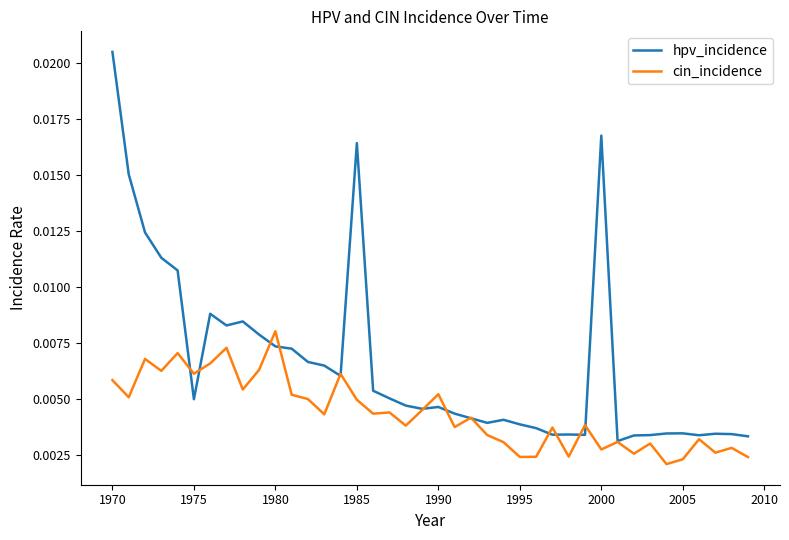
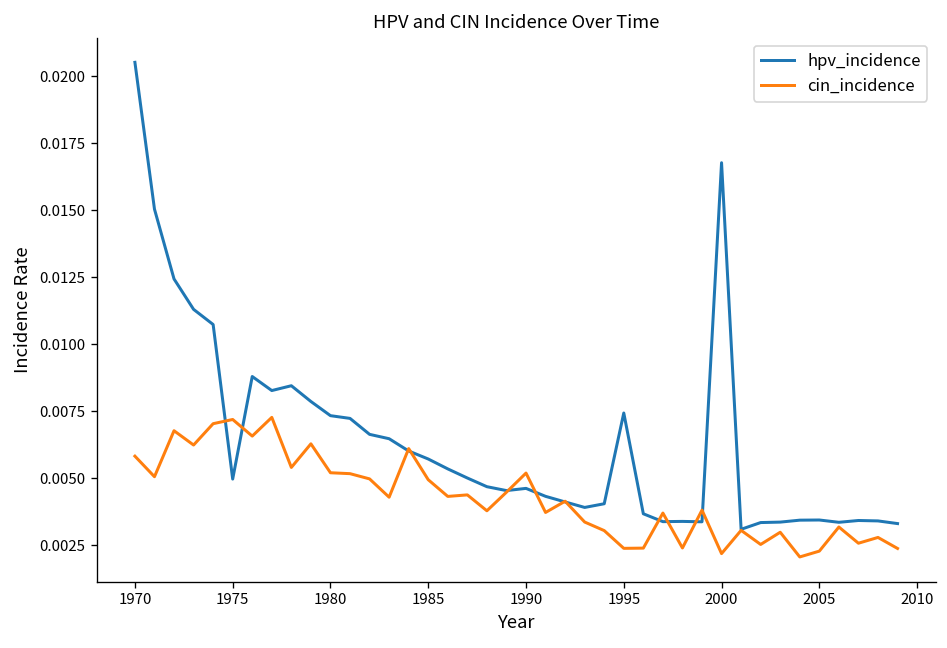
cin_incidence, 1975: 0.0061 -> 0.0072
cin_incidence, 1980: 0.0080 -> 0.0052
hpv_incidence, 1985: 0.0164 -> 0.0057
hpv_incidence, 1995: 0.0039 -> 0.0074
cin_incidence, 2000: 0.0027 -> 0.0022
